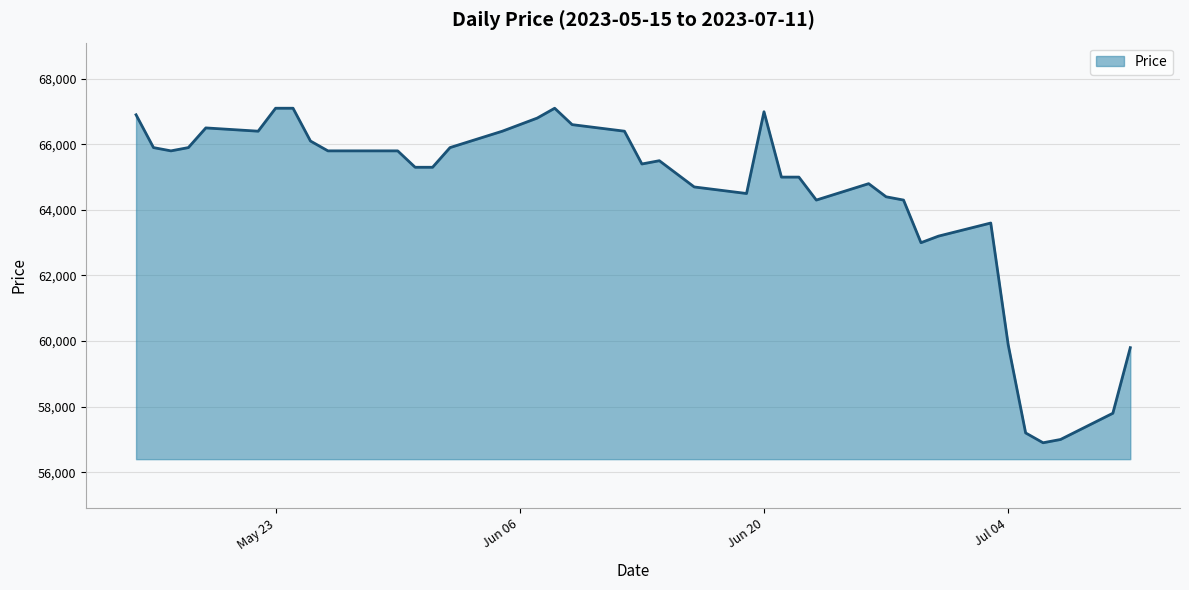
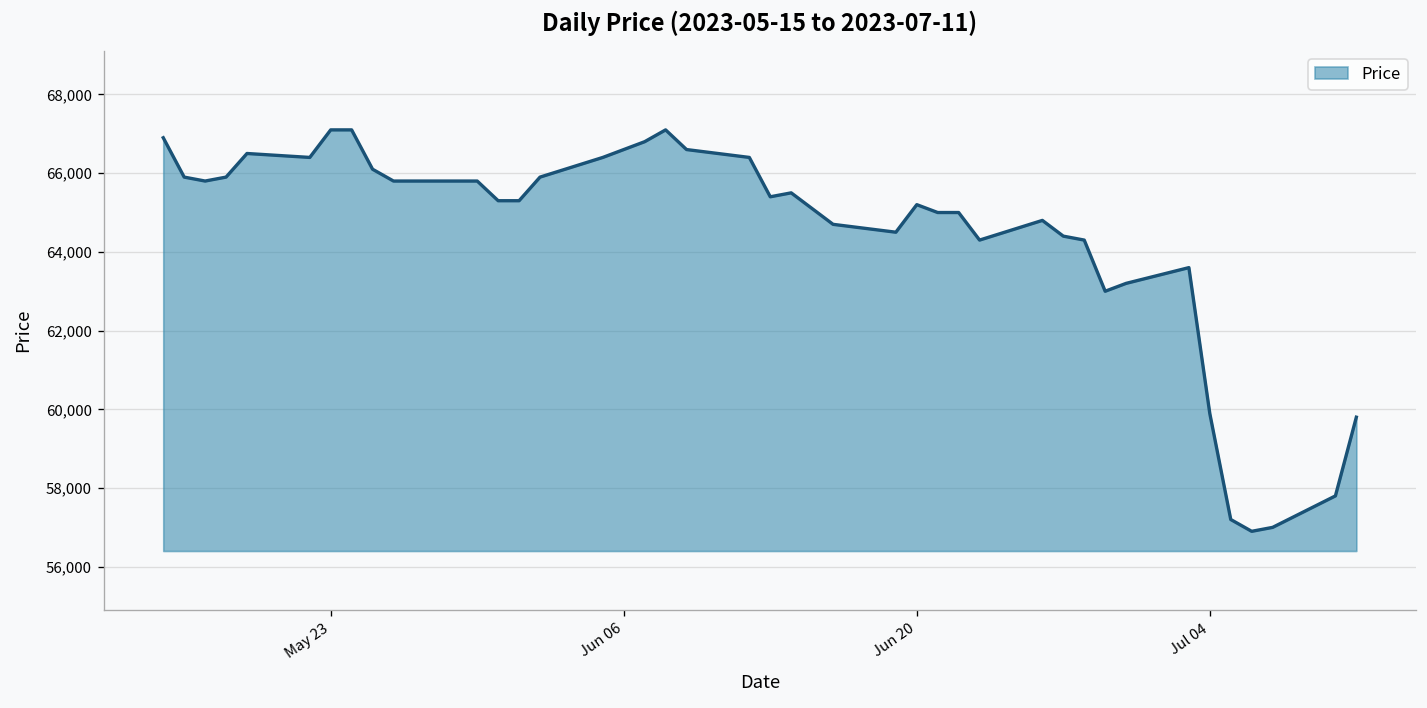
Jun 20: 67,000 -> 65,200
